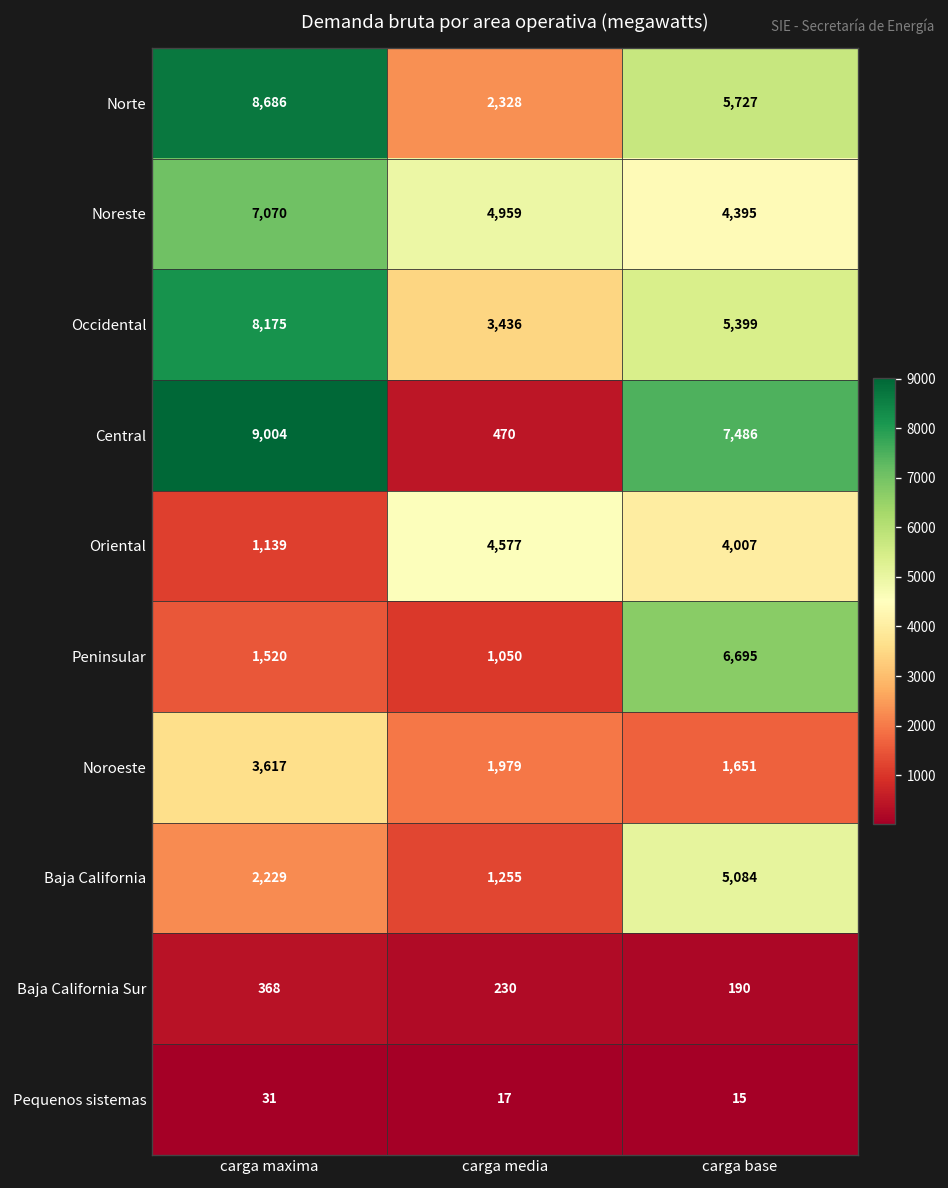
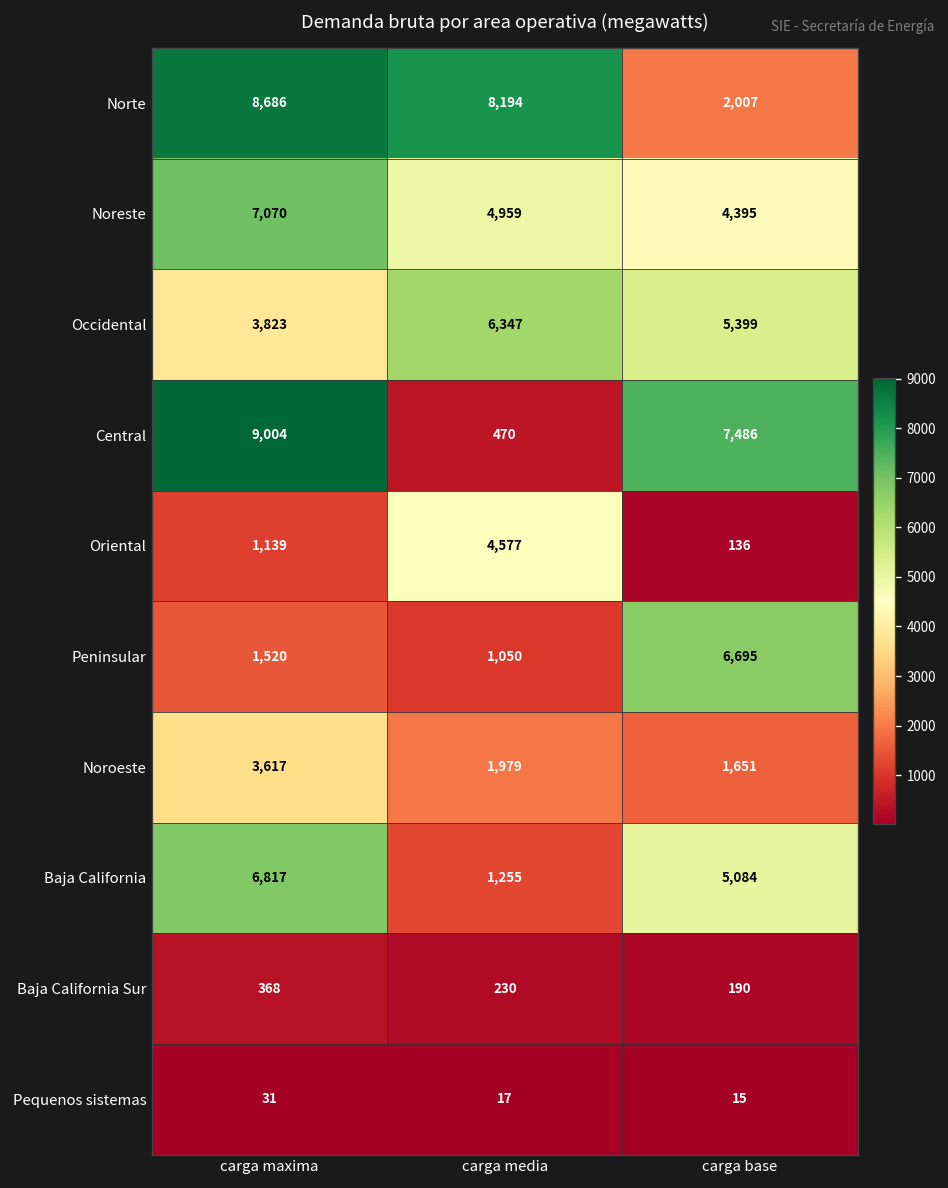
Norte, carga media: 2,328 -> 8,194
Norte, carga base: 5,727 -> 2,007
Occidental, carga maxima: 8,175 -> 3,823
Occidental, carga media: 3,436 -> 6,347
Oriental, carga base: 4,007 -> 136
Baja California, carga maxima: 2,229 -> 6,817
